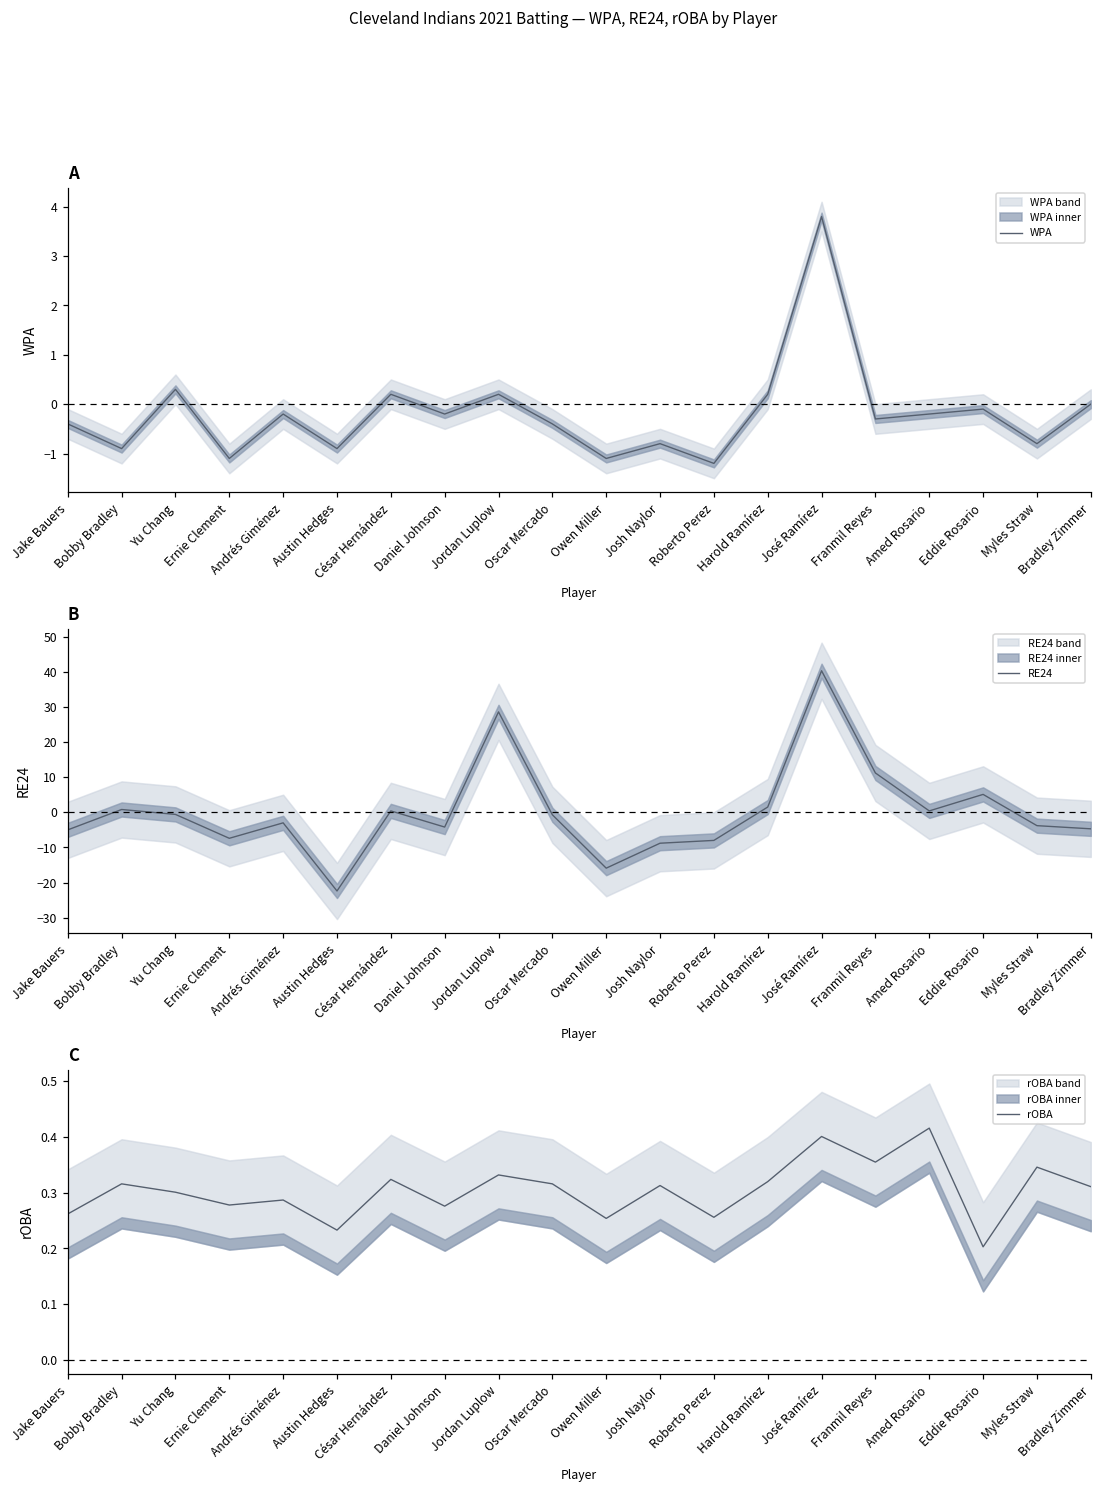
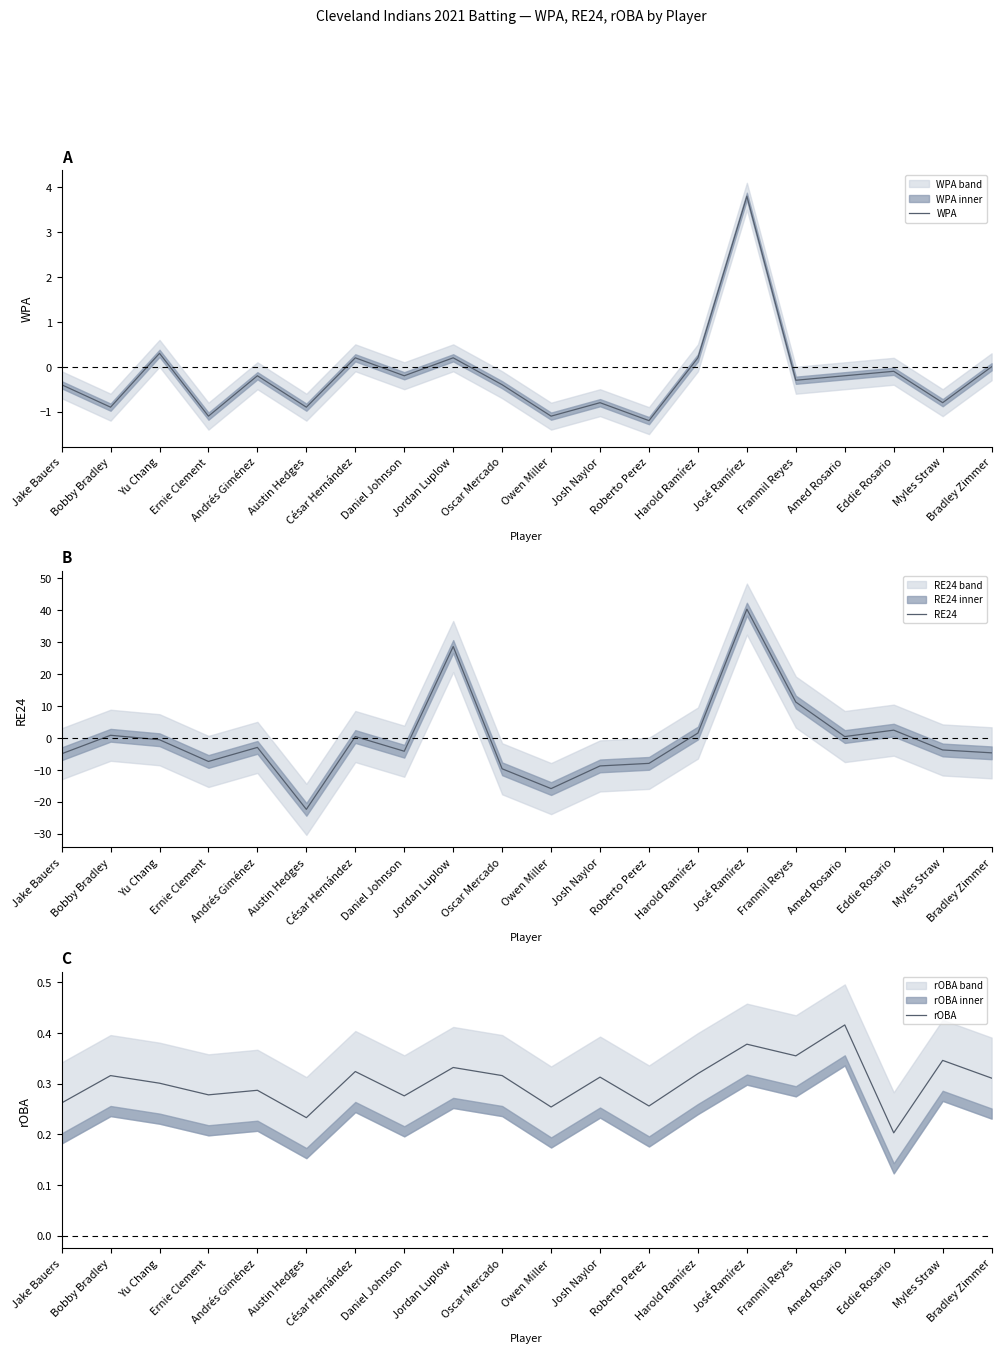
B, RE24, Oscar Mercado: -1 -> -10
B, RE24, Eddie Rosario: 5 -> 2
C, rOBA, José Ramírez: 0.40 -> 0.38
